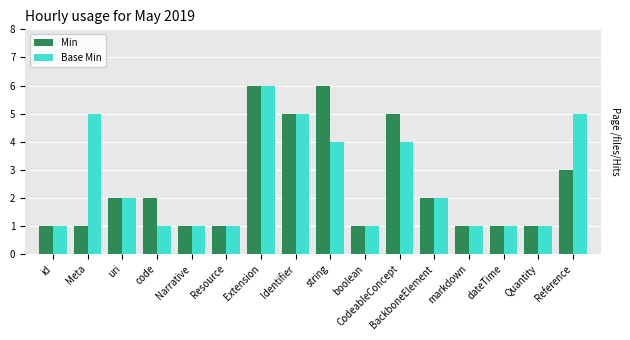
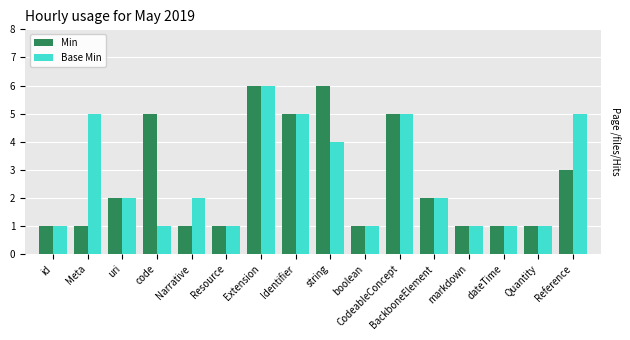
Min, code: 2 -> 5
Base Min, Narrative: 1 -> 2
Base Min, CodeableConcept: 4 -> 5
